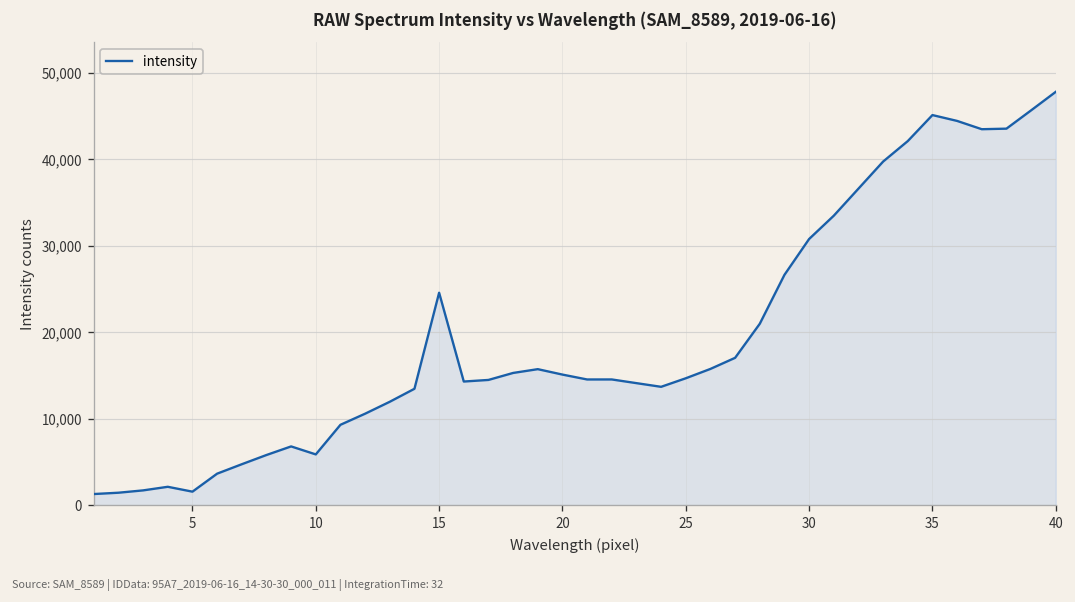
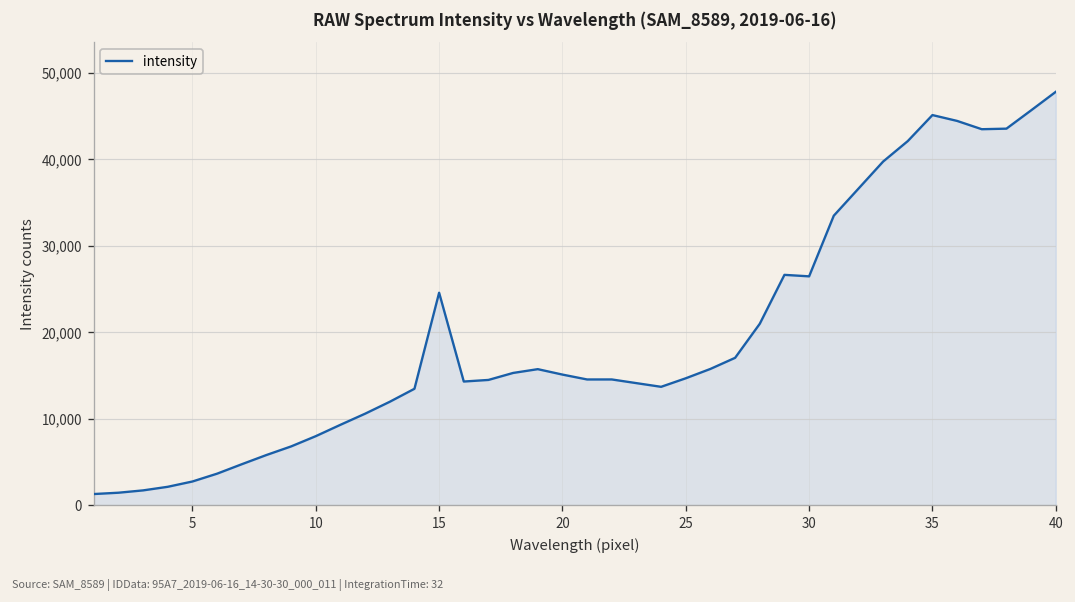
5: 2,000 -> 3,000
10: 6,000 -> 8,000
30: 31,000 -> 26,000
